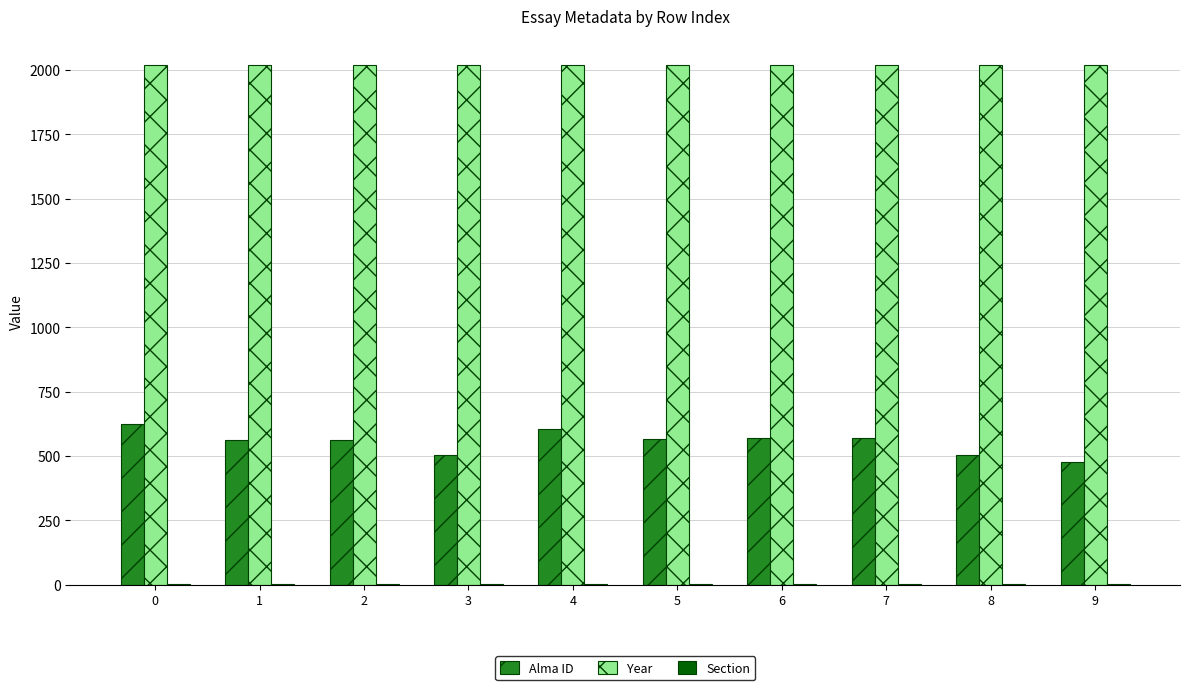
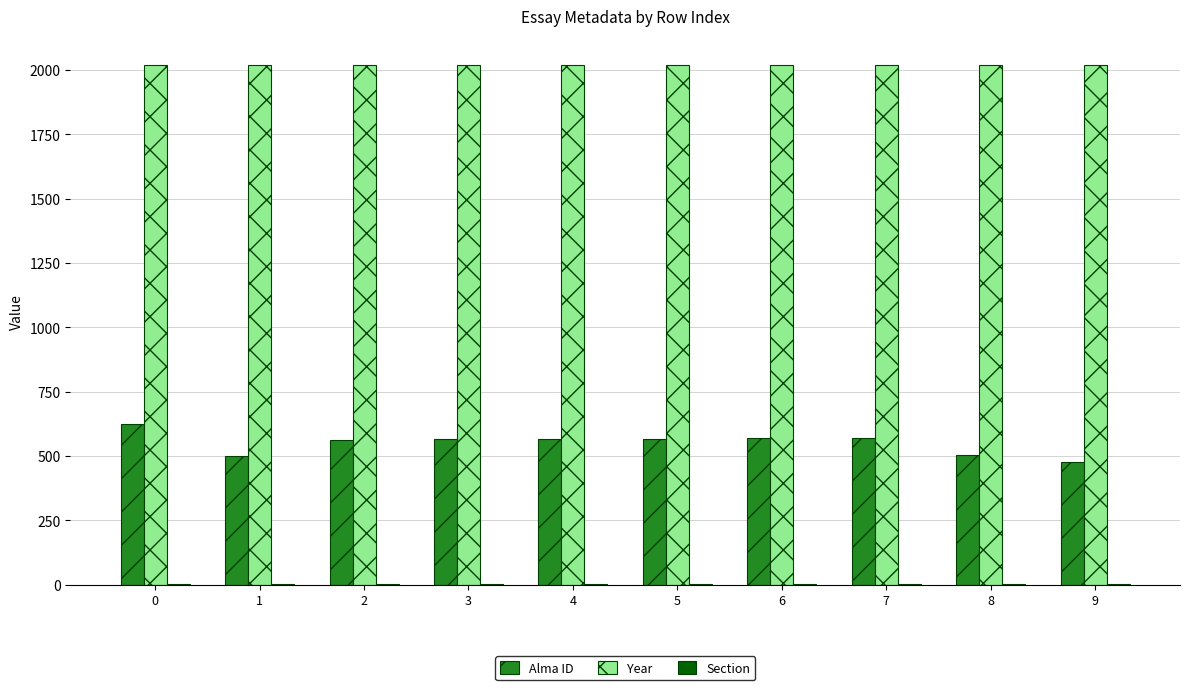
Alma ID, 1: 560 -> 500
Alma ID, 3: 500 -> 570
Alma ID, 4: 610 -> 570
